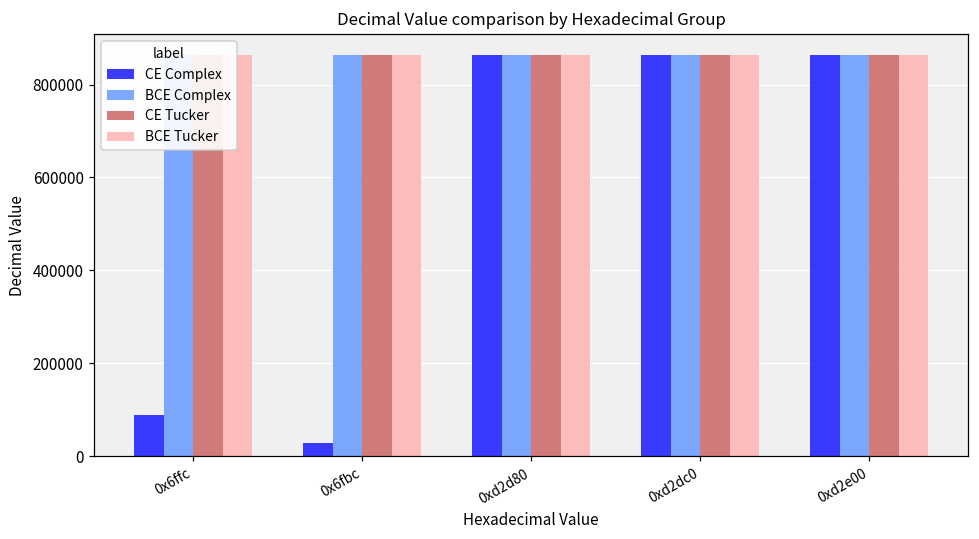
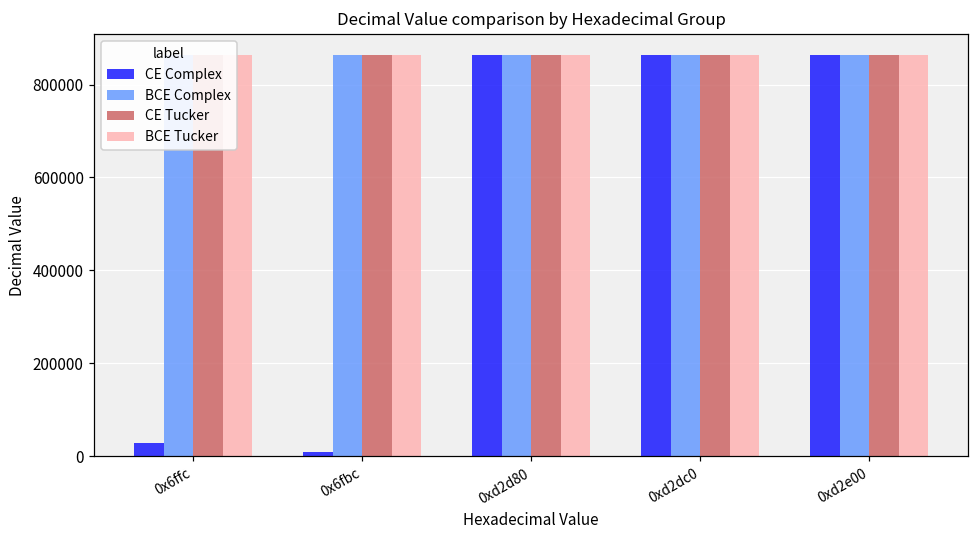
CE Complex, 0x6ffc: 90000 -> 30000
CE Complex, 0x6fbc: 30000 -> 10000
